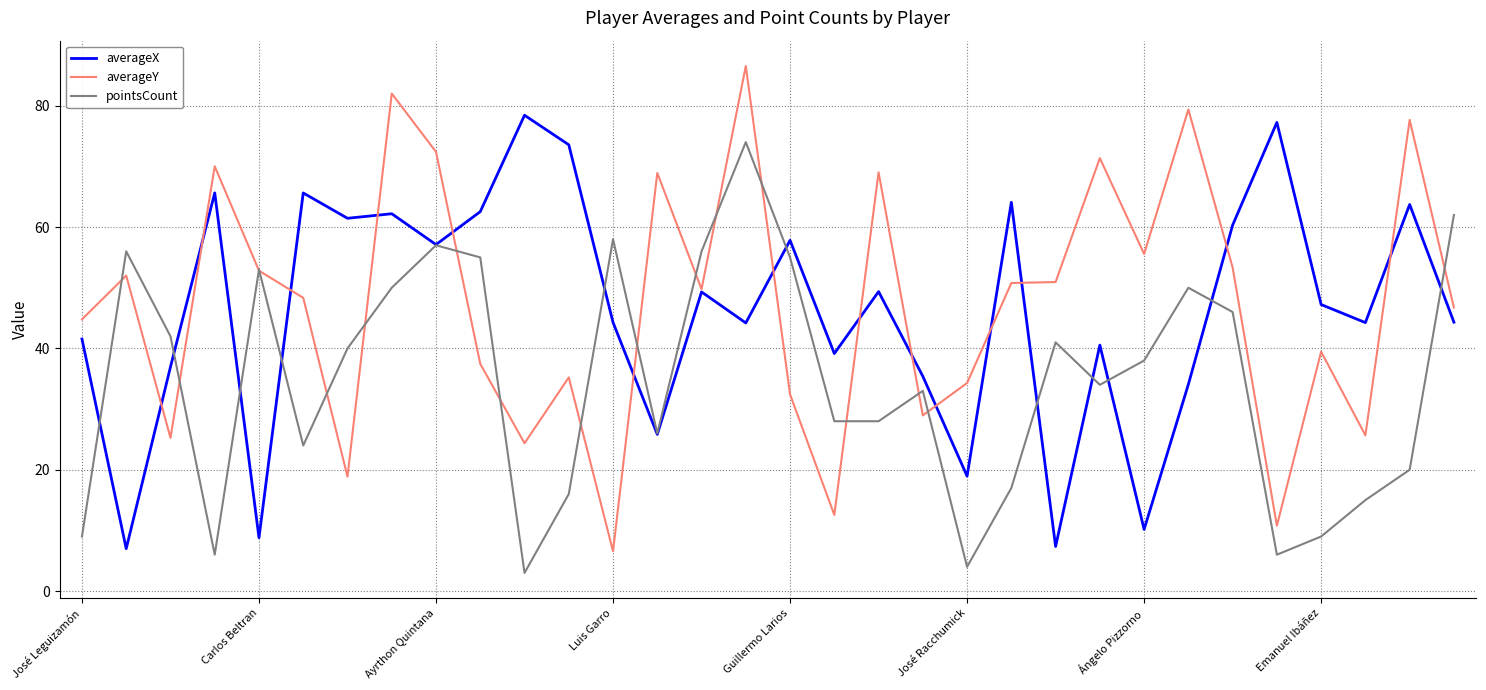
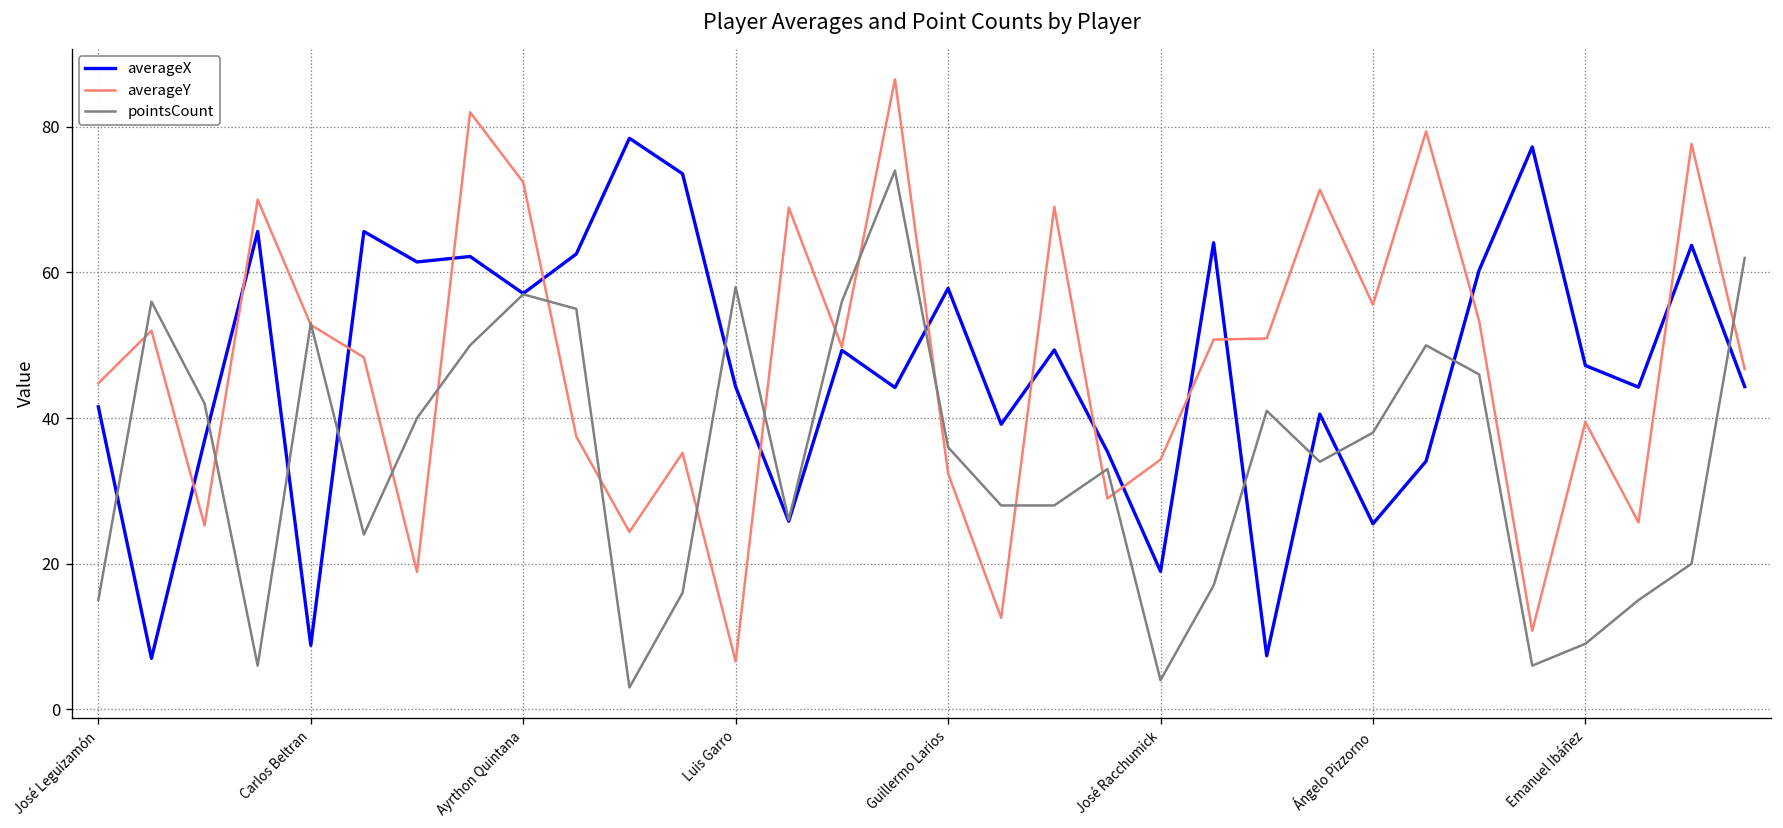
pointsCount, José Leguizamón: 9 -> 15
pointsCount, Guillermo Larios: 55 -> 36
averageX, Ángelo Pizzorno: 10 -> 25
